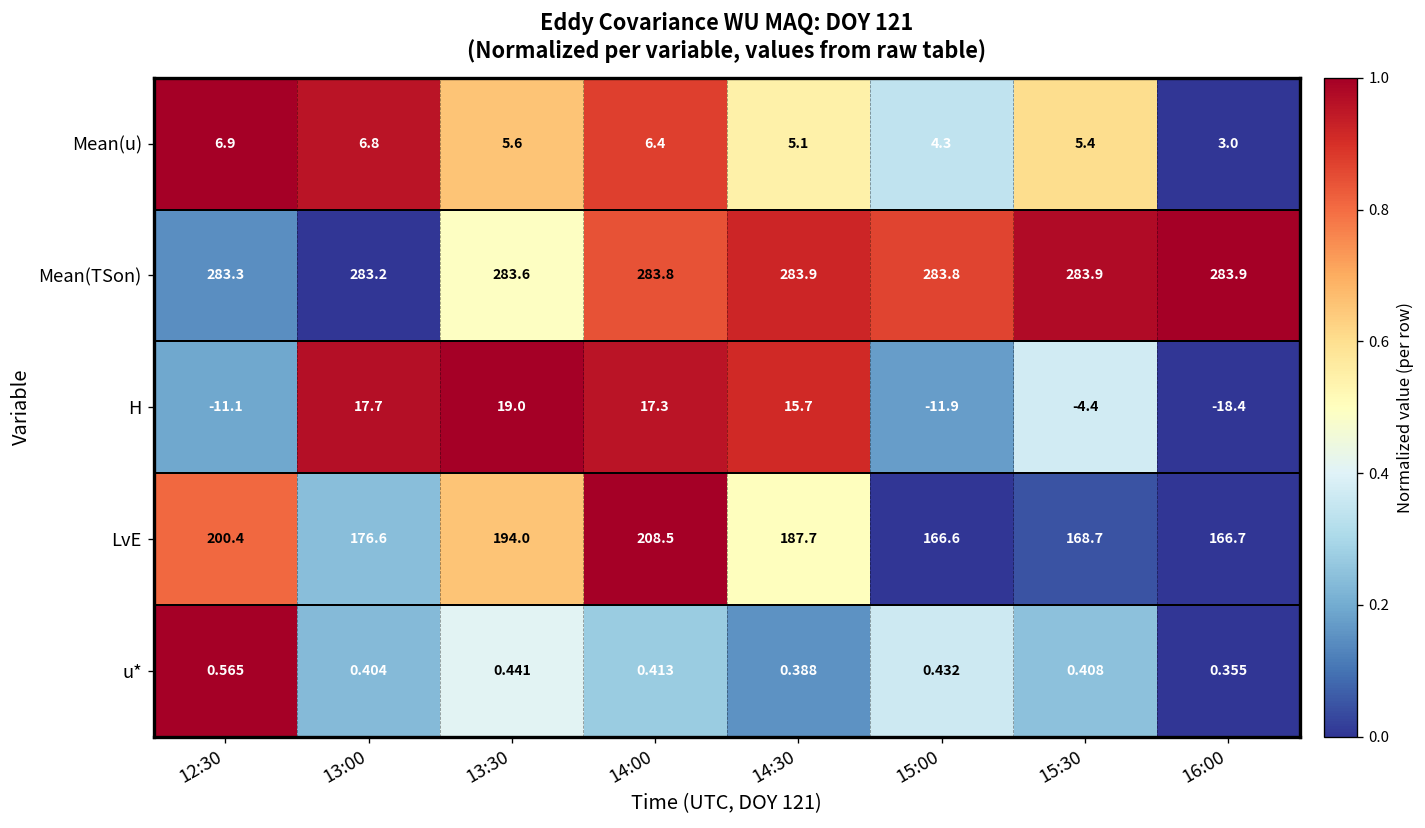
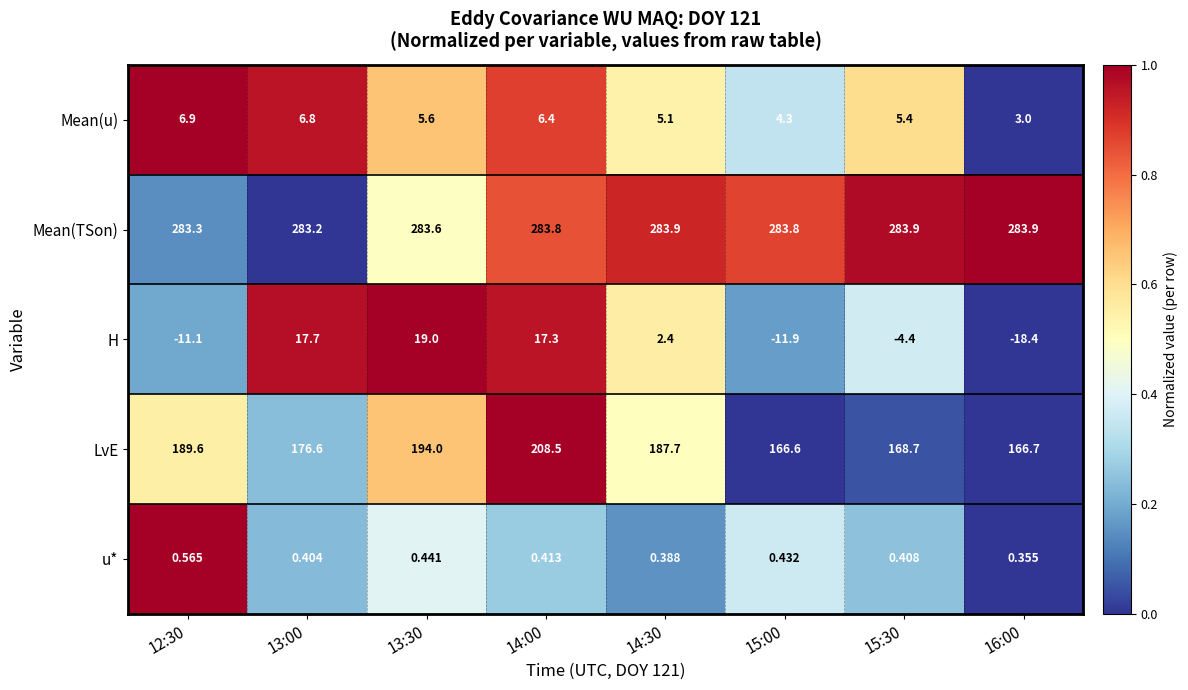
H, 14:30: 15.7 -> 2.4
LvE, 12:30: 200.4 -> 189.6
